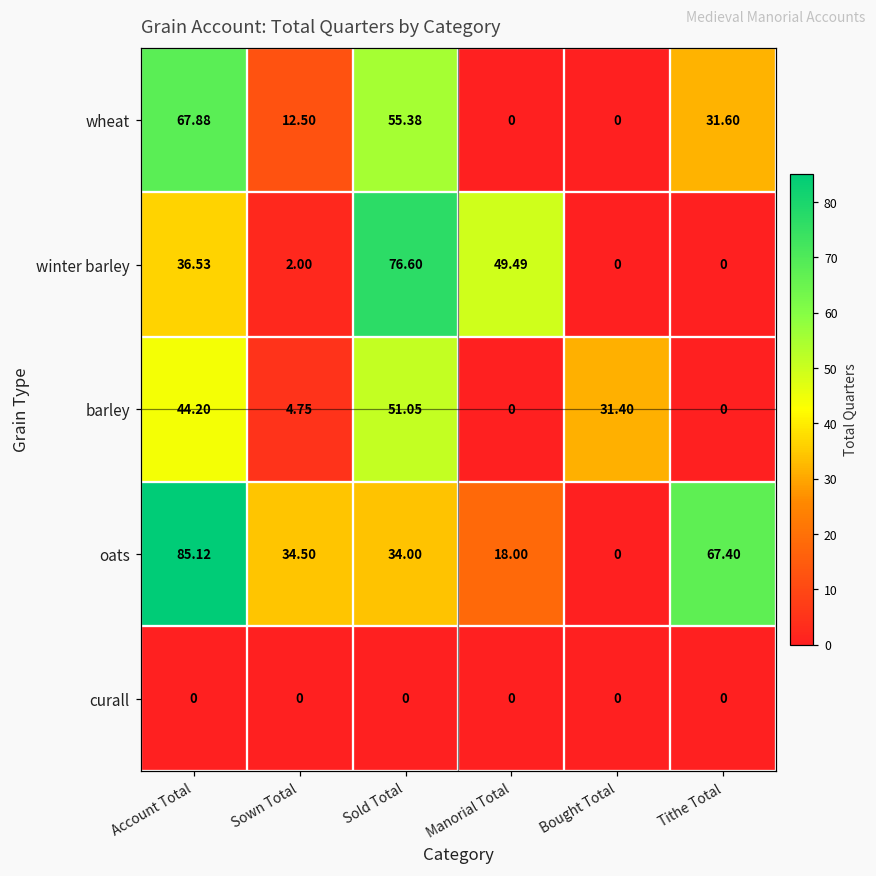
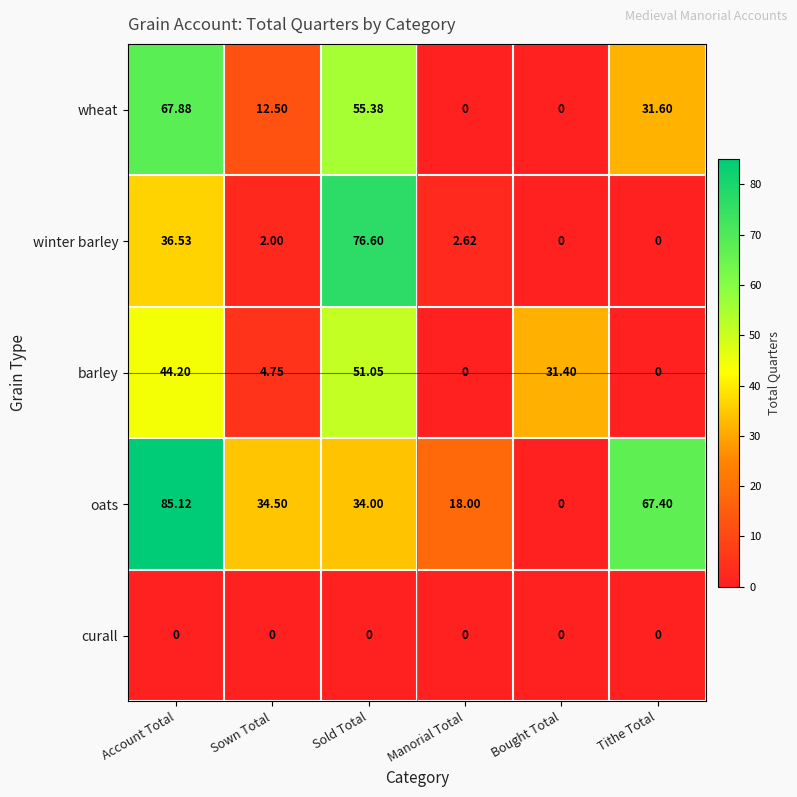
winter barley, Manorial Total: 49.49 -> 2.62
